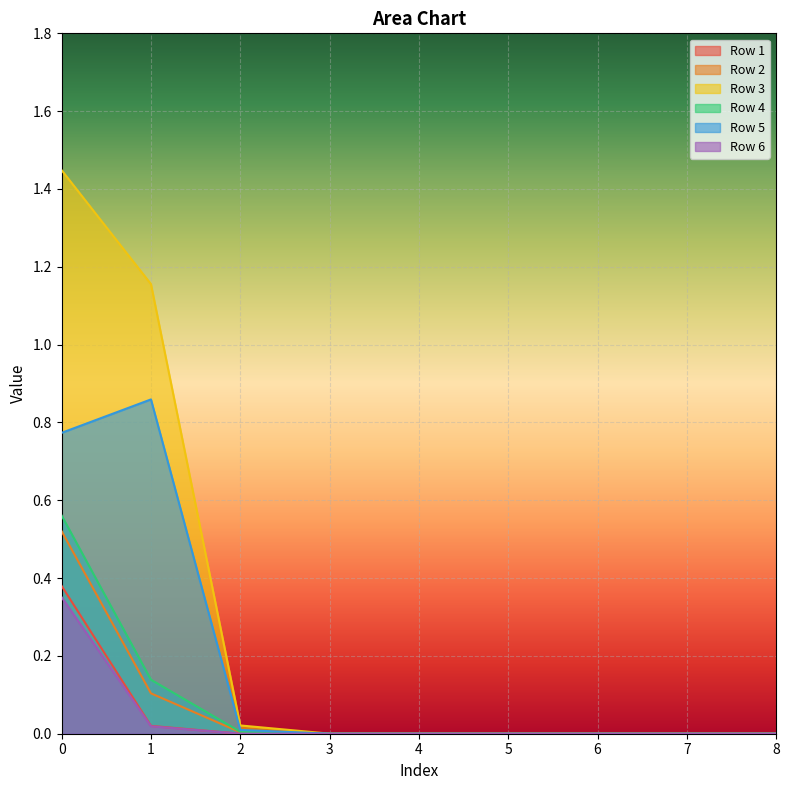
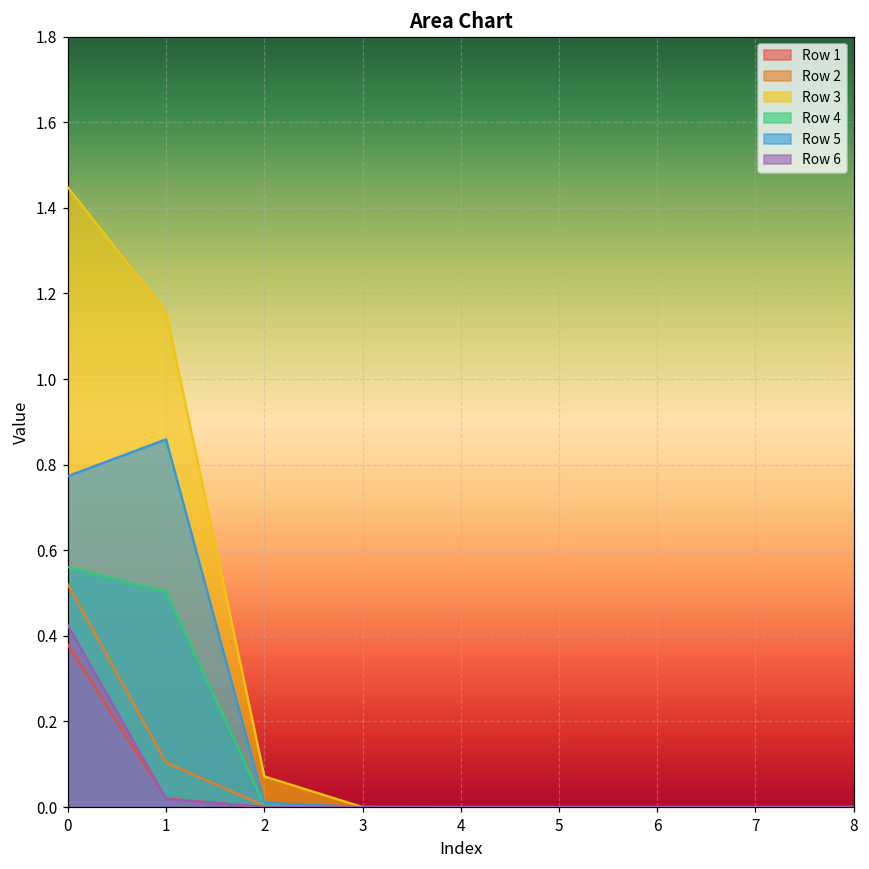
Row 6, 0: 0.35 -> 0.42
Row 4, 1: 0.14 -> 0.50
Row 3, 2: 0.02 -> 0.07
